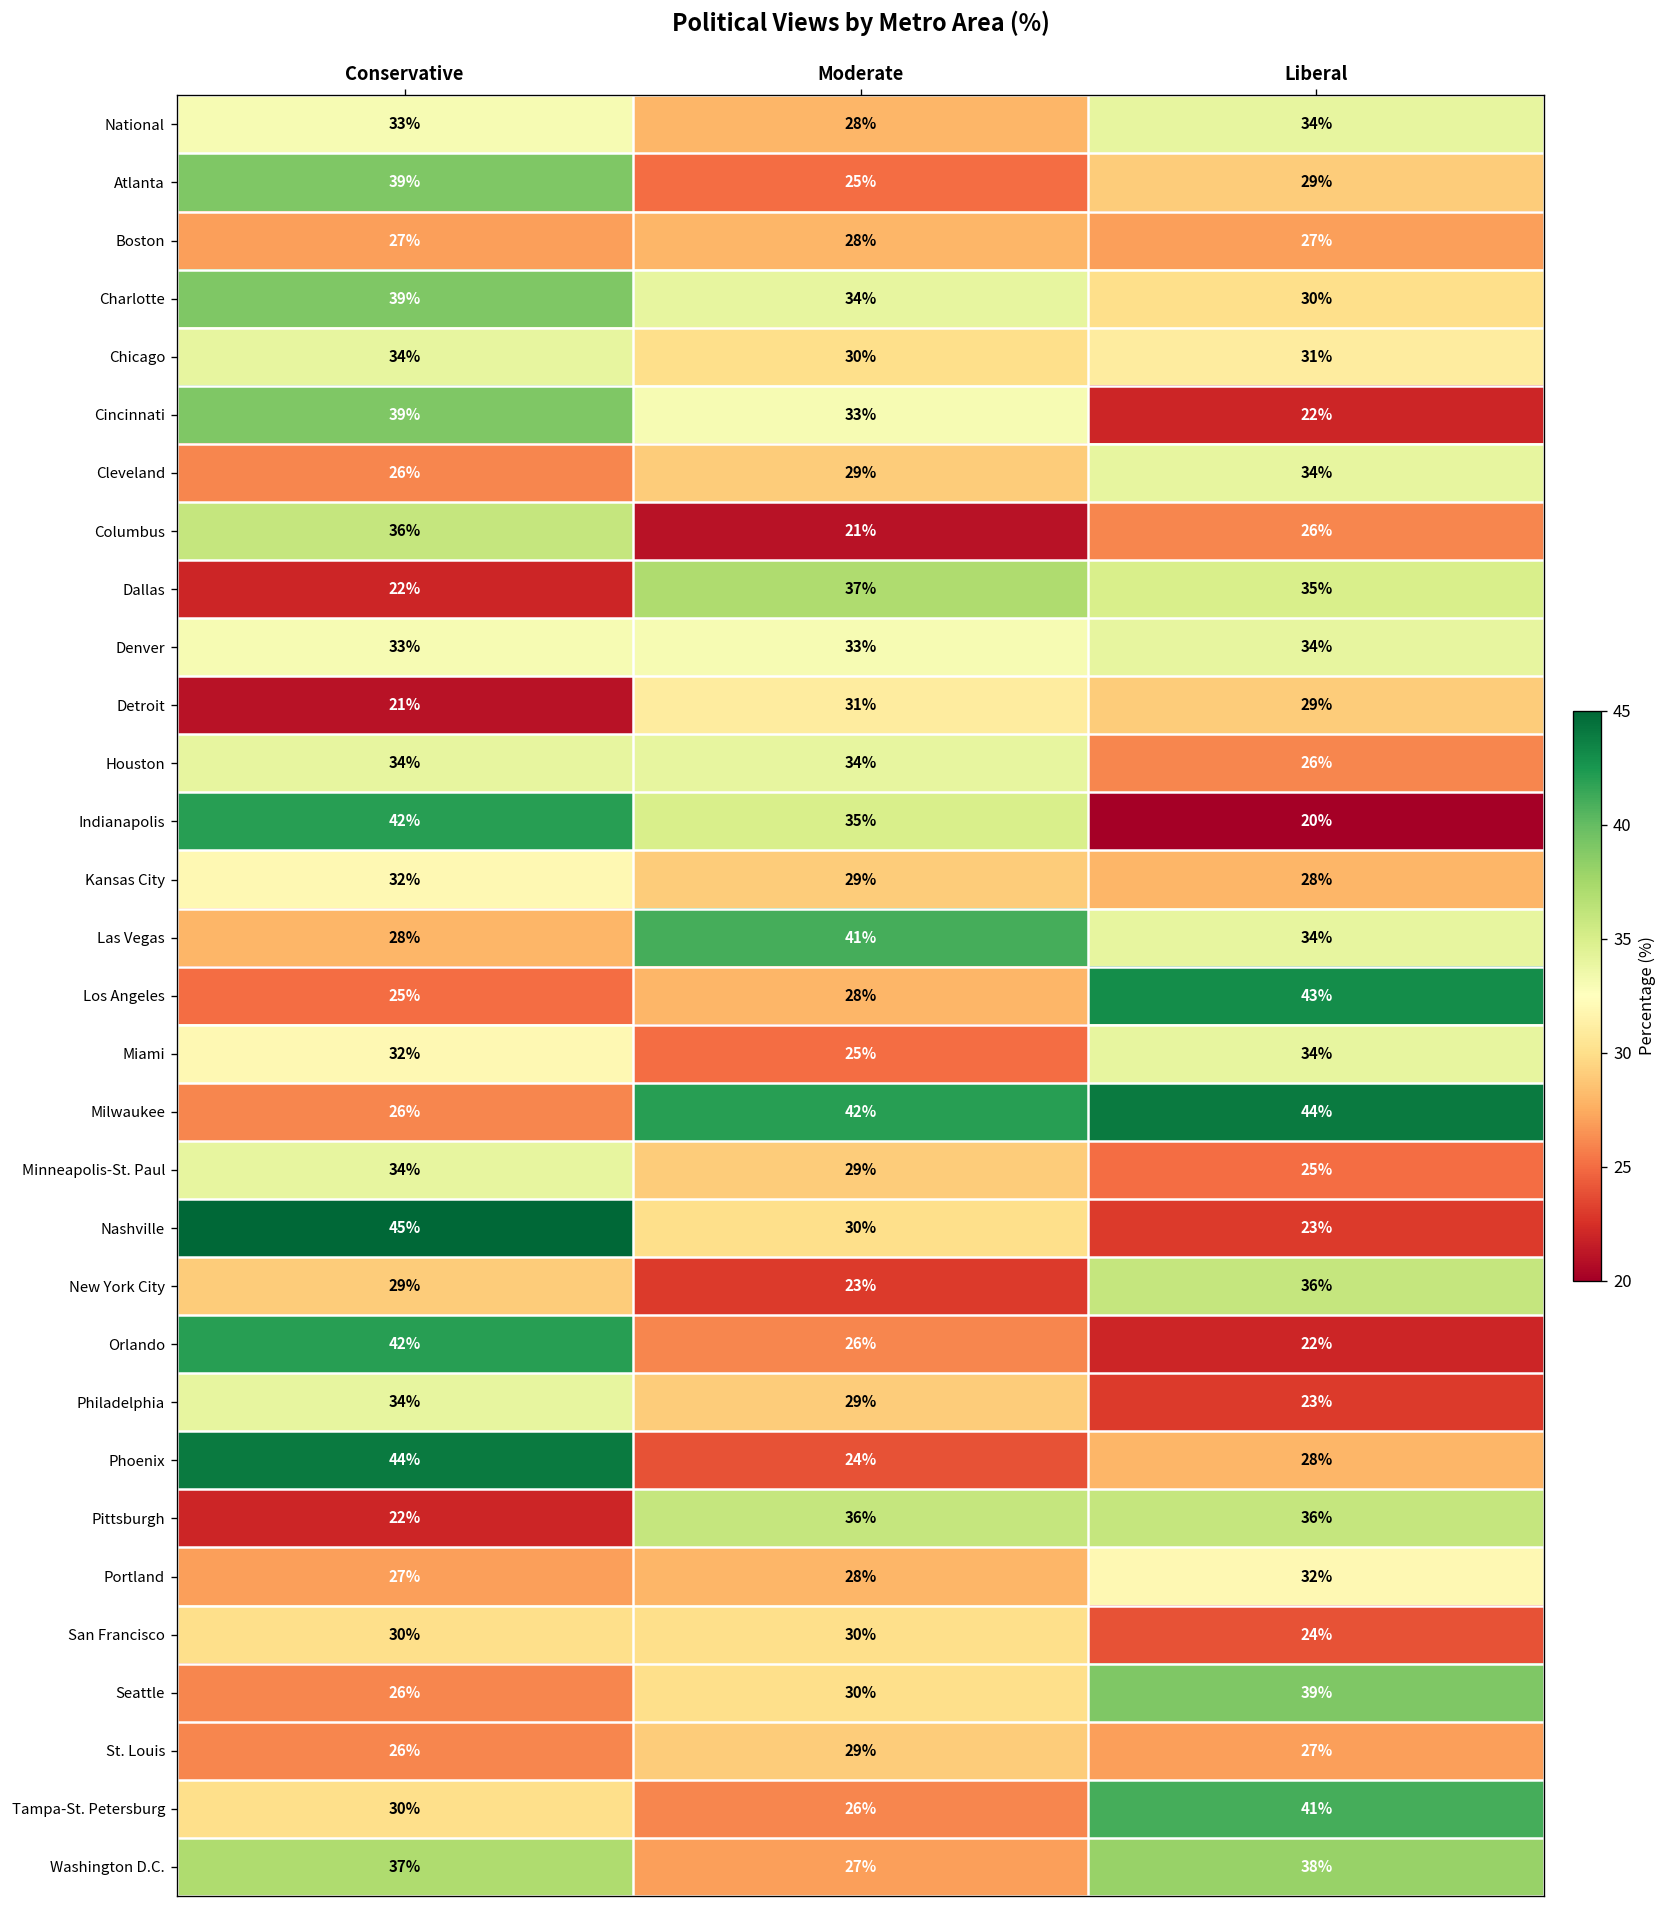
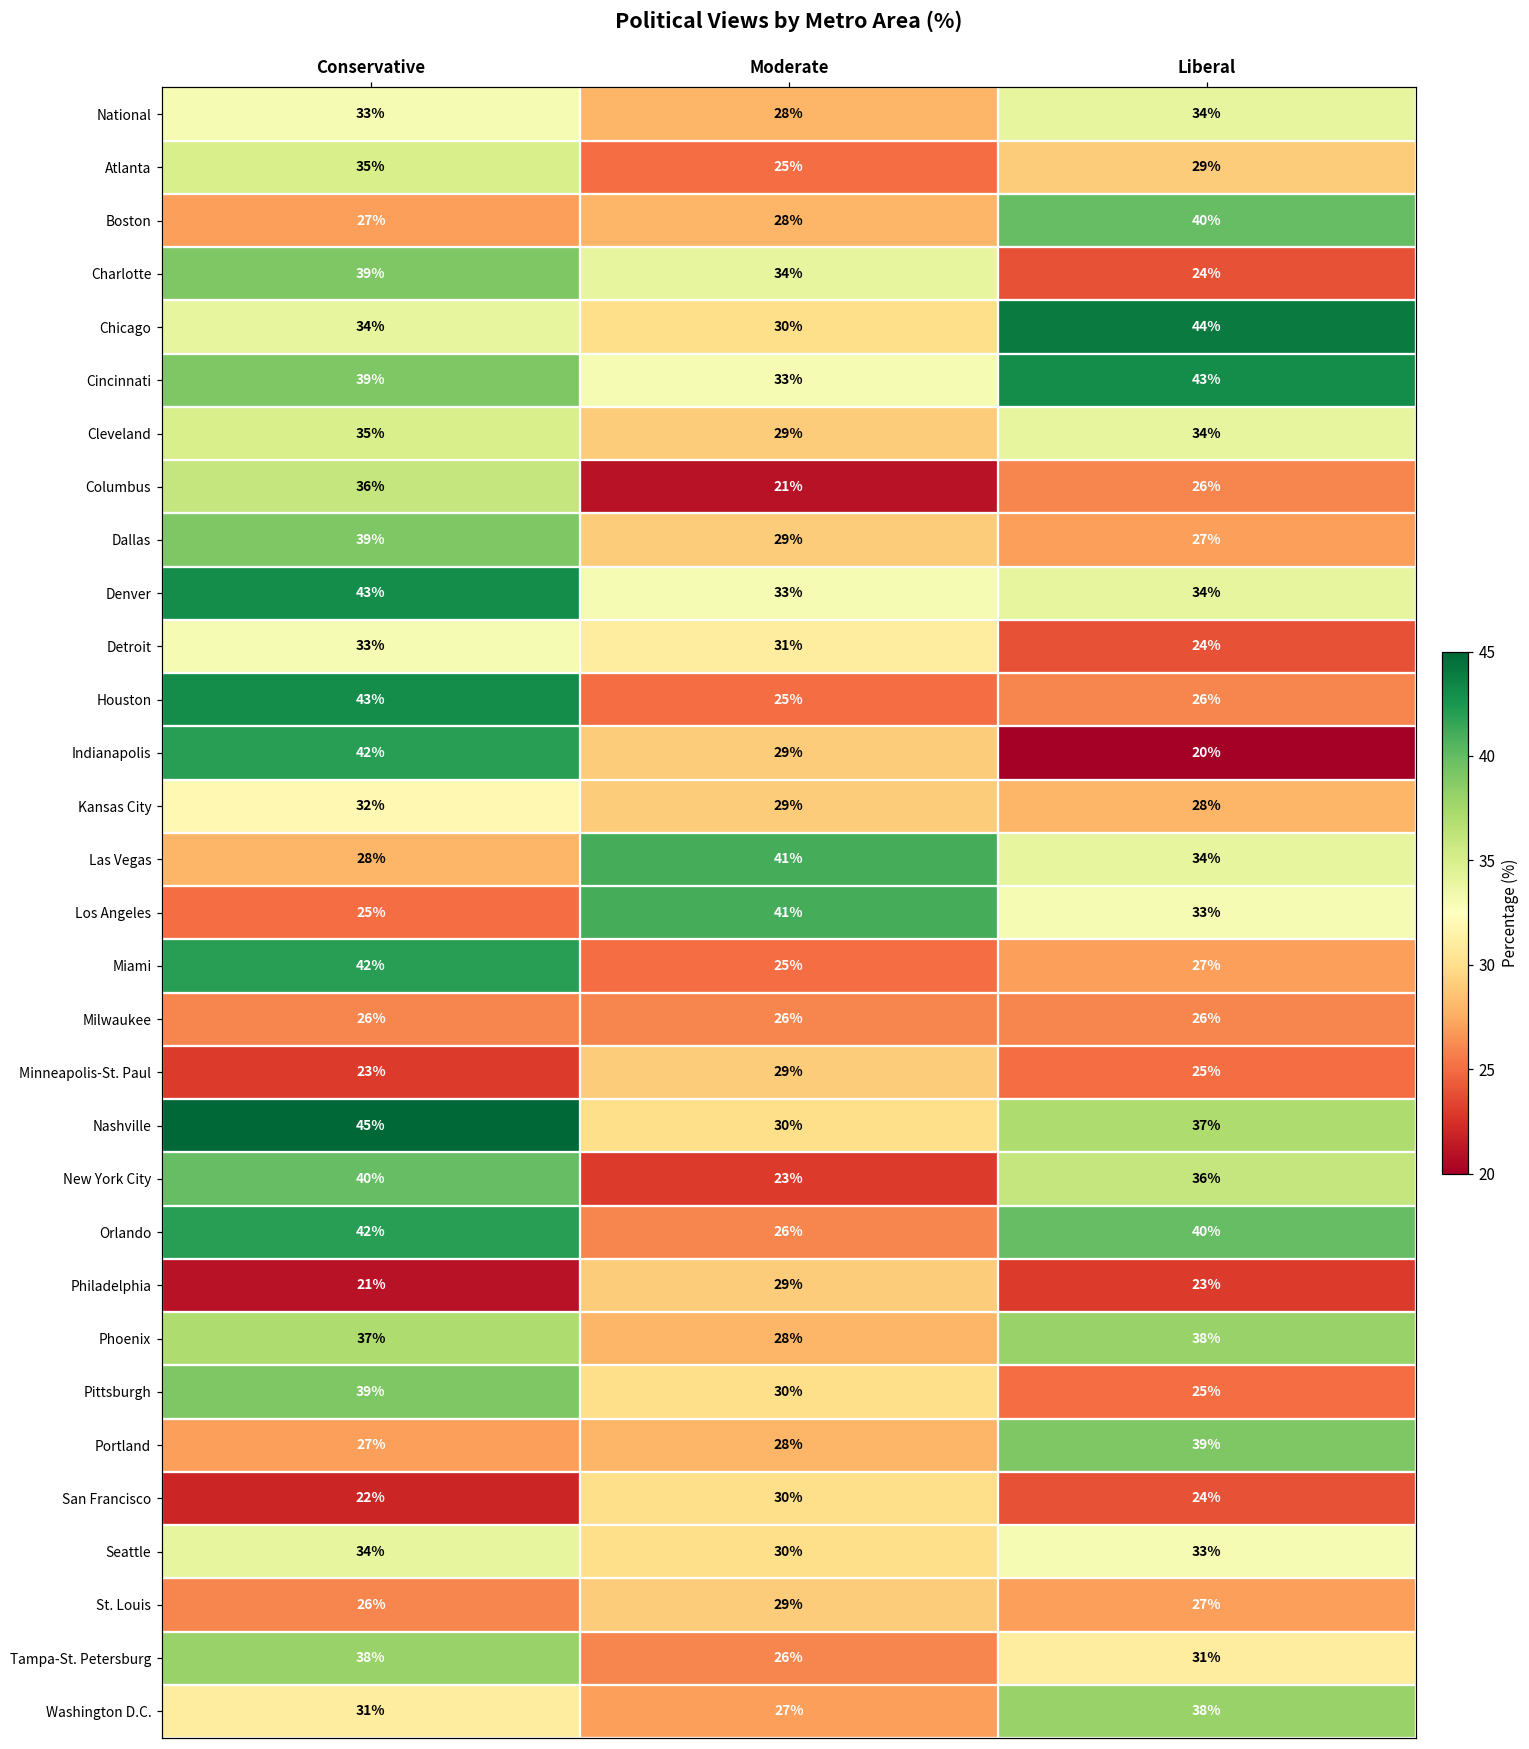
Atlanta, Conservative: 39% -> 35%
Boston, Liberal: 27% -> 40%
Charlotte, Liberal: 30% -> 24%
Chicago, Liberal: 31% -> 44%
Cincinnati, Liberal: 22% -> 43%
Cleveland, Conservative: 26% -> 35%
Dallas, Conservative: 22% -> 39%
Dallas, Moderate: 37% -> 29%
Dallas, Liberal: 35% -> 27%
Denver, Conservative: 33% -> 43%
Detroit, Conservative: 21% -> 33%
Detroit, Liberal: 29% -> 24%
Houston, Conservative: 34% -> 43%
Houston, Moderate: 34% -> 25%
Indianapolis, Moderate: 35% -> 29%
Los Angeles, Moderate: 28% -> 41%
Los Angeles, Liberal: 43% -> 33%
Miami, Conservative: 32% -> 42%
Miami, Liberal: 34% -> 27%
Milwaukee, Moderate: 42% -> 26%
Milwaukee, Liberal: 44% -> 26%
Minneapolis-St. Paul, Conservative: 34% -> 23%
Nashville, Liberal: 23% -> 37%
New York City, Conservative: 29% -> 40%
Orlando, Liberal: 22% -> 40%
Philadelphia, Conservative: 34% -> 21%
Phoenix, Conservative: 44% -> 37%
Phoenix, Moderate: 24% -> 28%
Phoenix, Liberal: 28% -> 38%
Pittsburgh, Conservative: 22% -> 39%
Pittsburgh, Moderate: 36% -> 30%
Pittsburgh, Liberal: 36% -> 25%
Portland, Liberal: 32% -> 39%
San Francisco, Conservative: 30% -> 22%
Seattle, Conservative: 26% -> 34%
Seattle, Liberal: 39% -> 33%
Tampa-St. Petersburg, Conservative: 30% -> 38%
Tampa-St. Petersburg, Liberal: 41% -> 31%
Washington D.C., Conservative: 37% -> 31%
